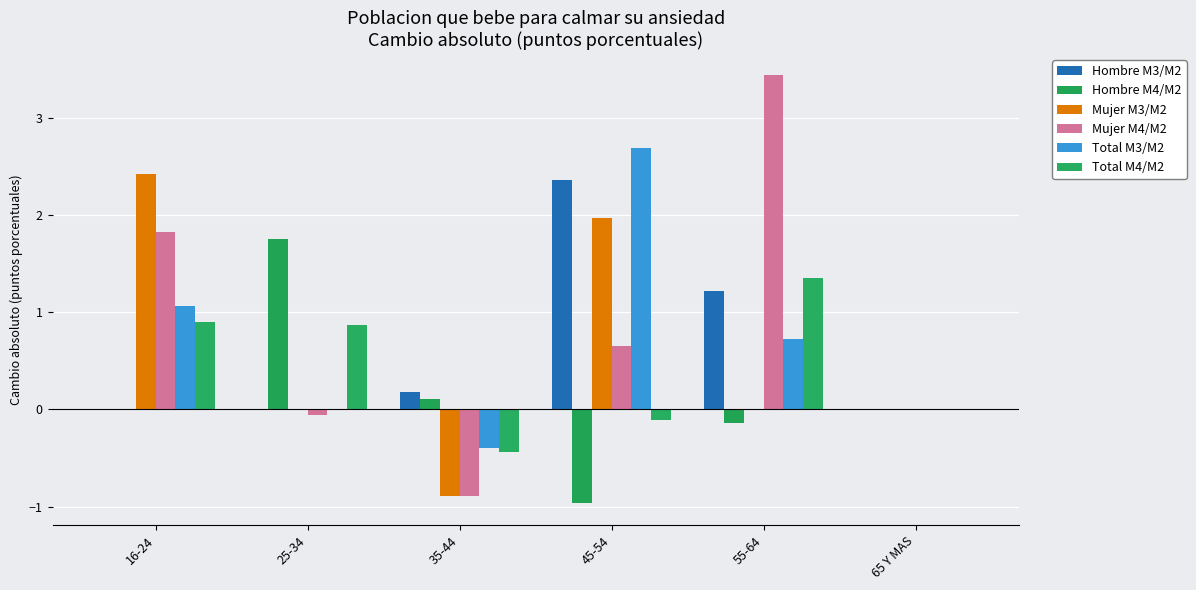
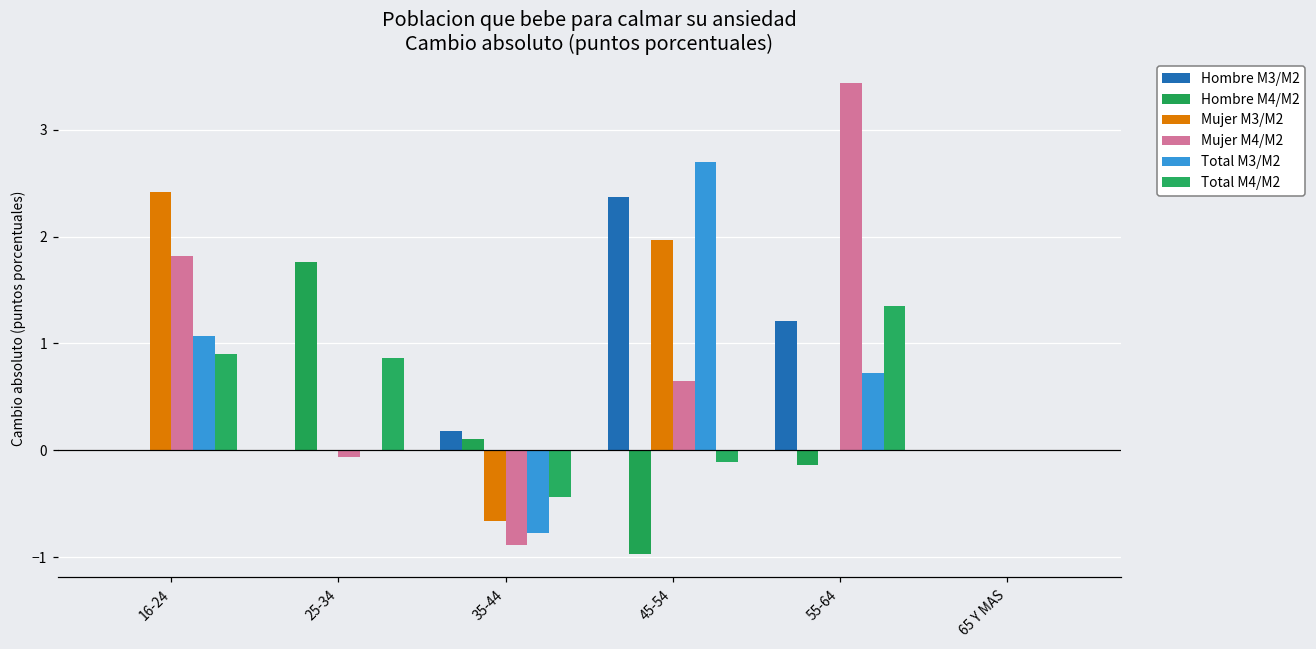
Mujer M3/M2, 35-44: -0.9 -> -0.7
Total M3/M2, 35-44: -0.4 -> -0.8
